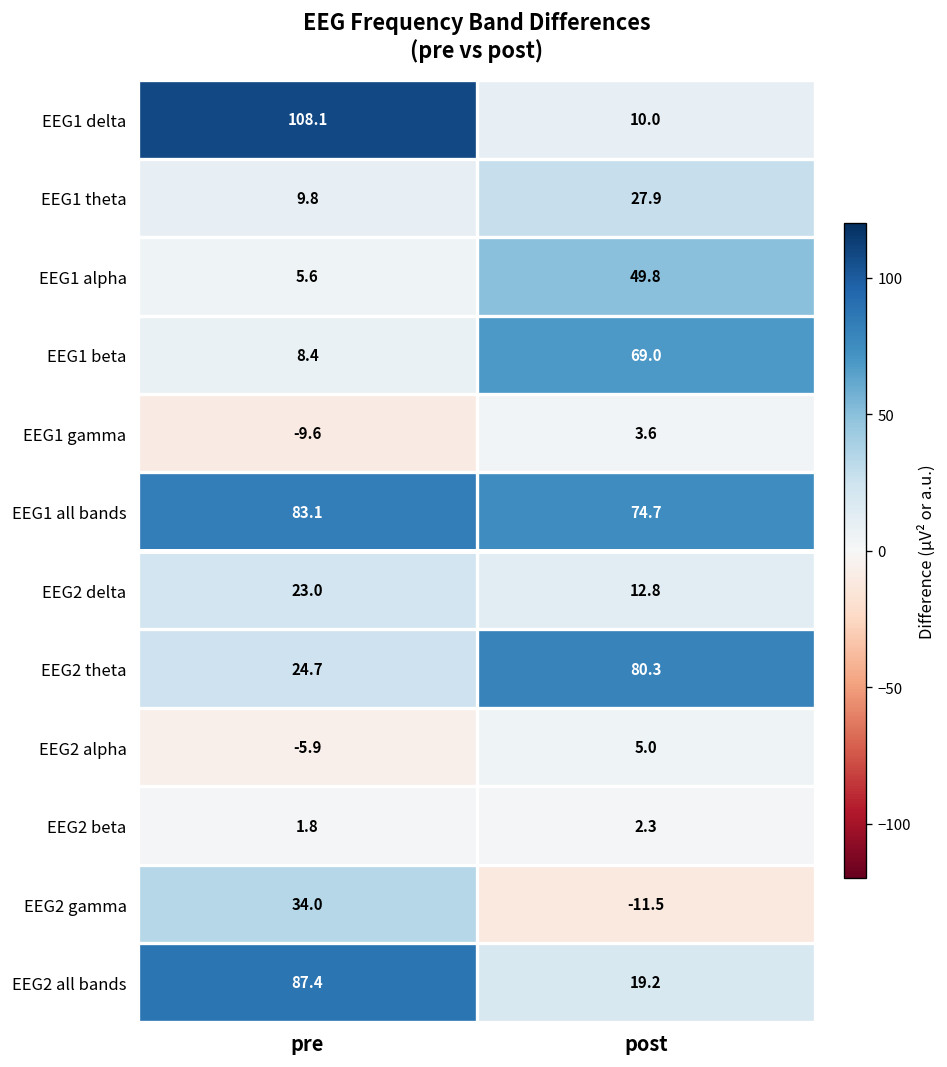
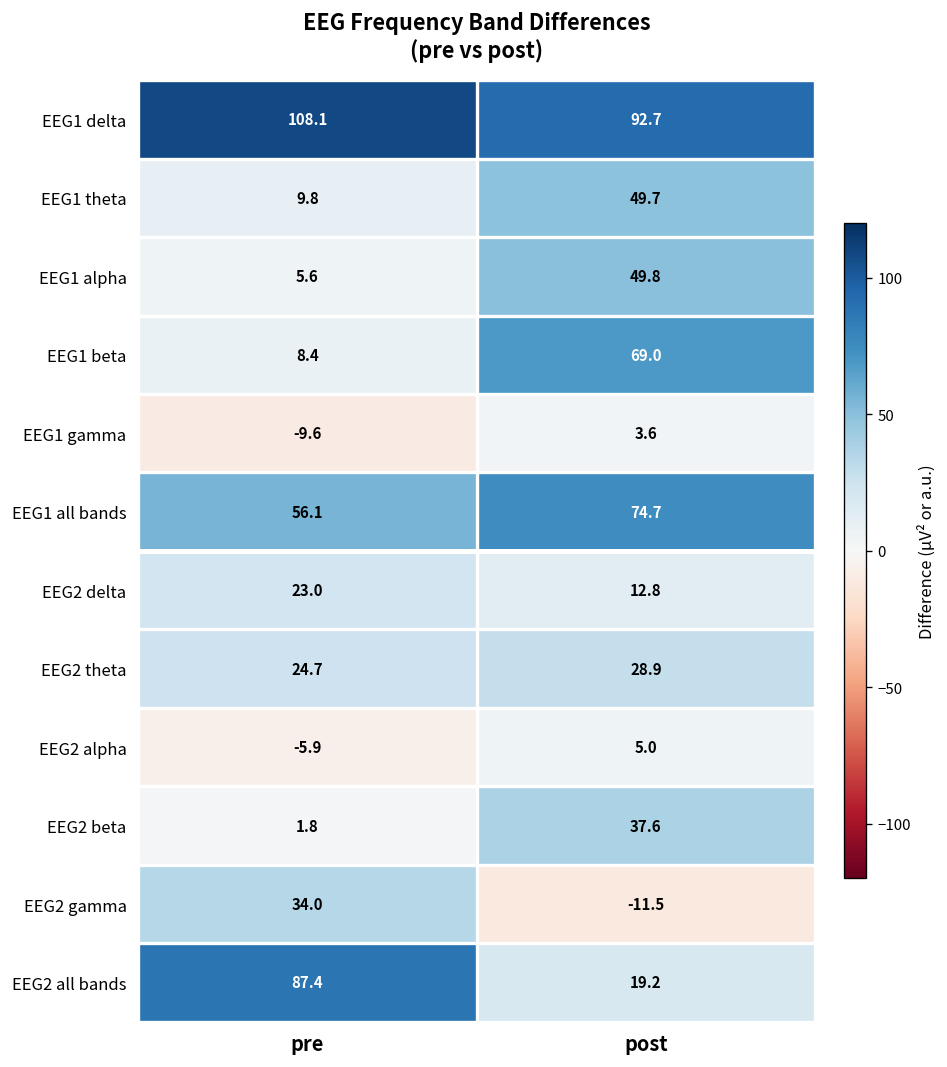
EEG1 delta, post: 10.0 -> 92.7
EEG1 theta, post: 27.9 -> 49.7
EEG1 all bands, pre: 83.1 -> 56.1
EEG2 theta, post: 80.3 -> 28.9
EEG2 beta, post: 2.3 -> 37.6
